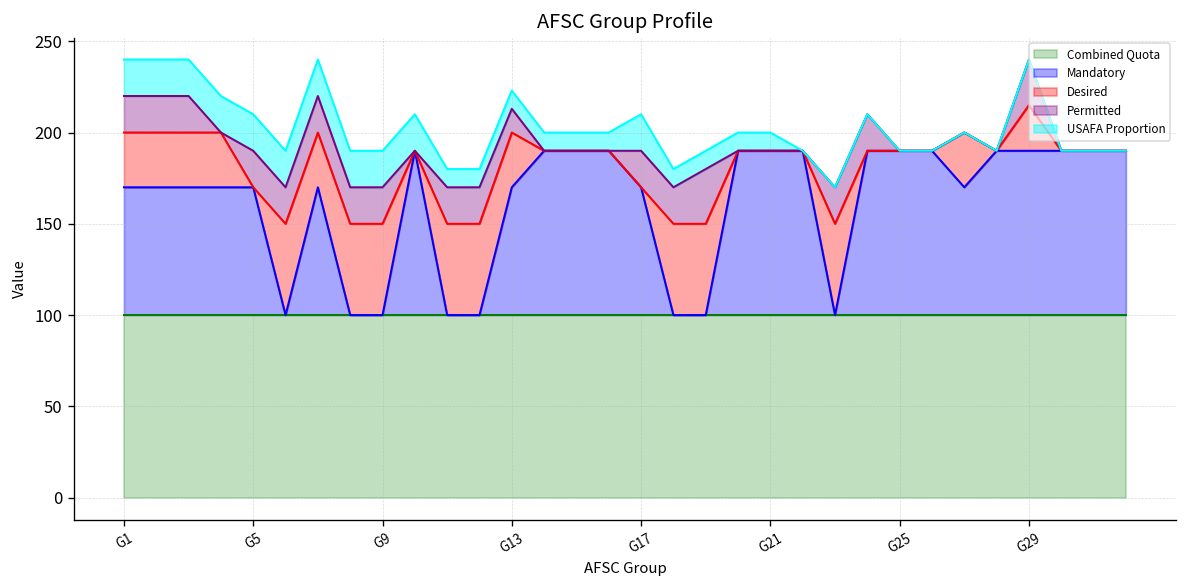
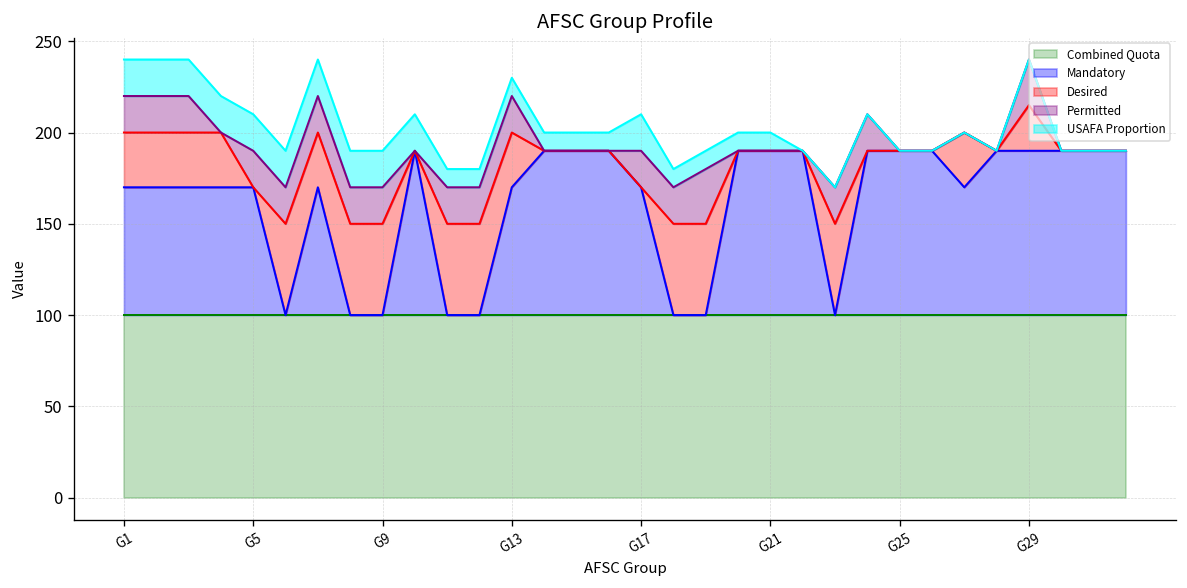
Permitted, G13: 13 -> 20
